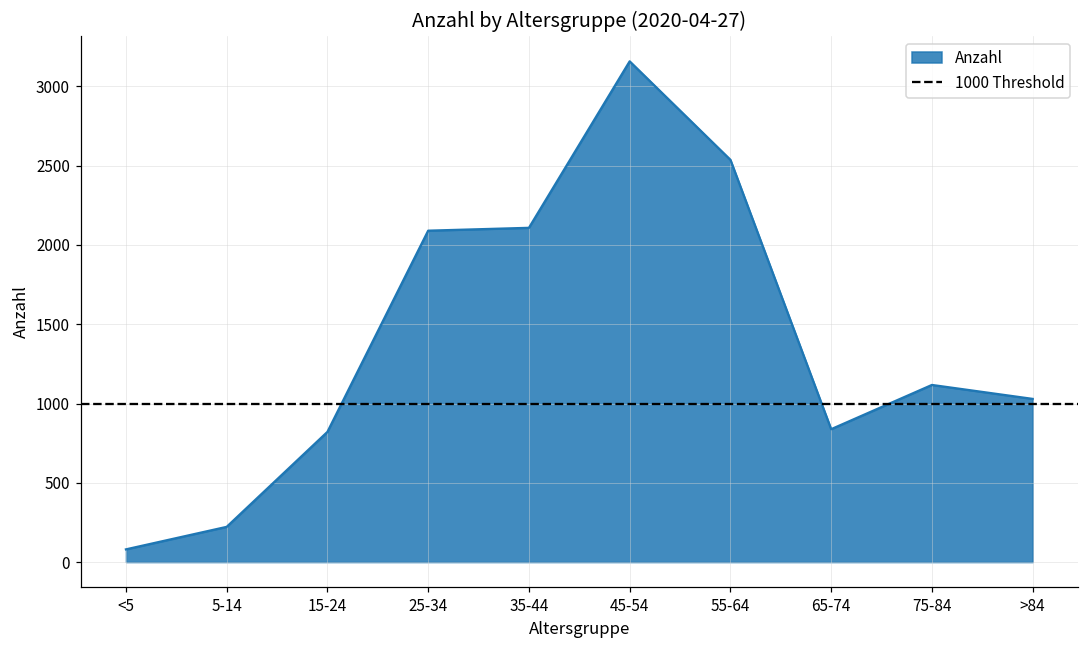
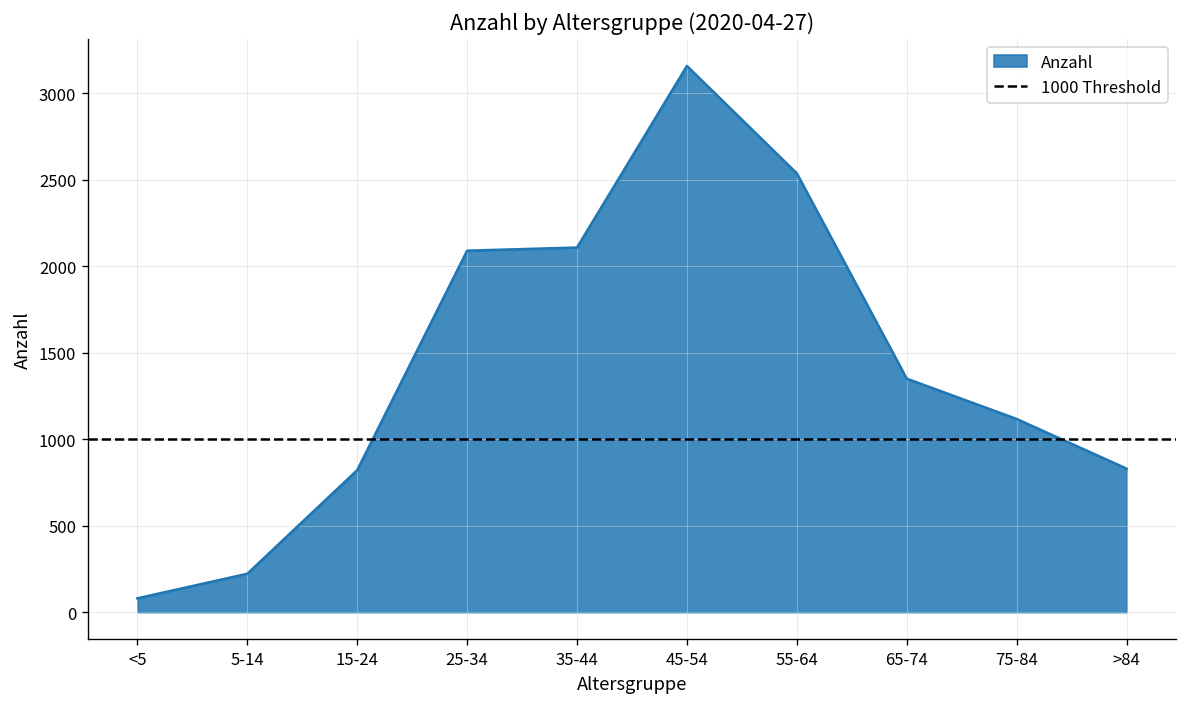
65-74: 840 -> 1350
>84: 1030 -> 830
